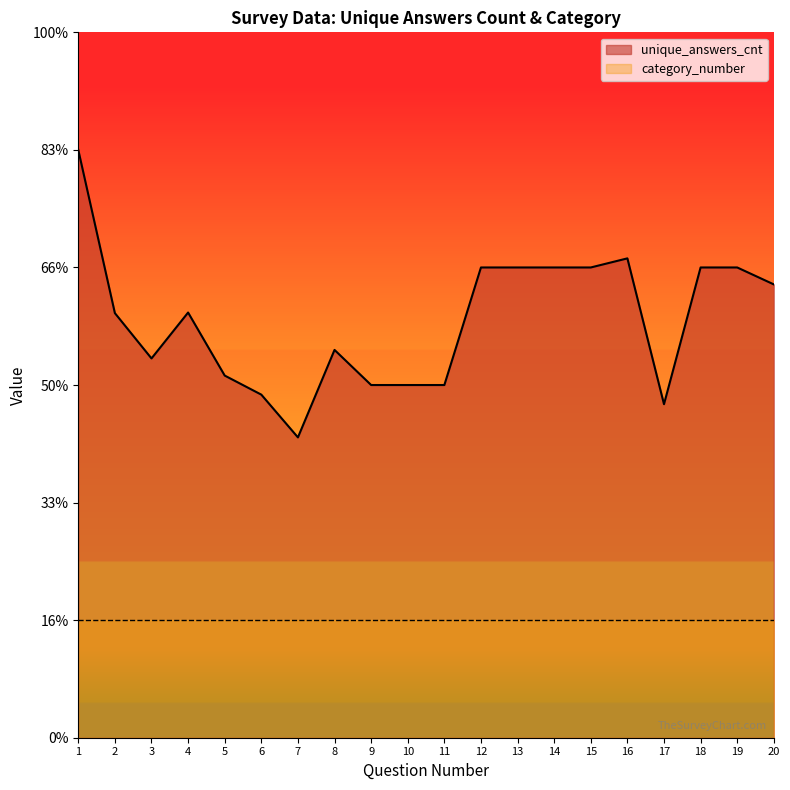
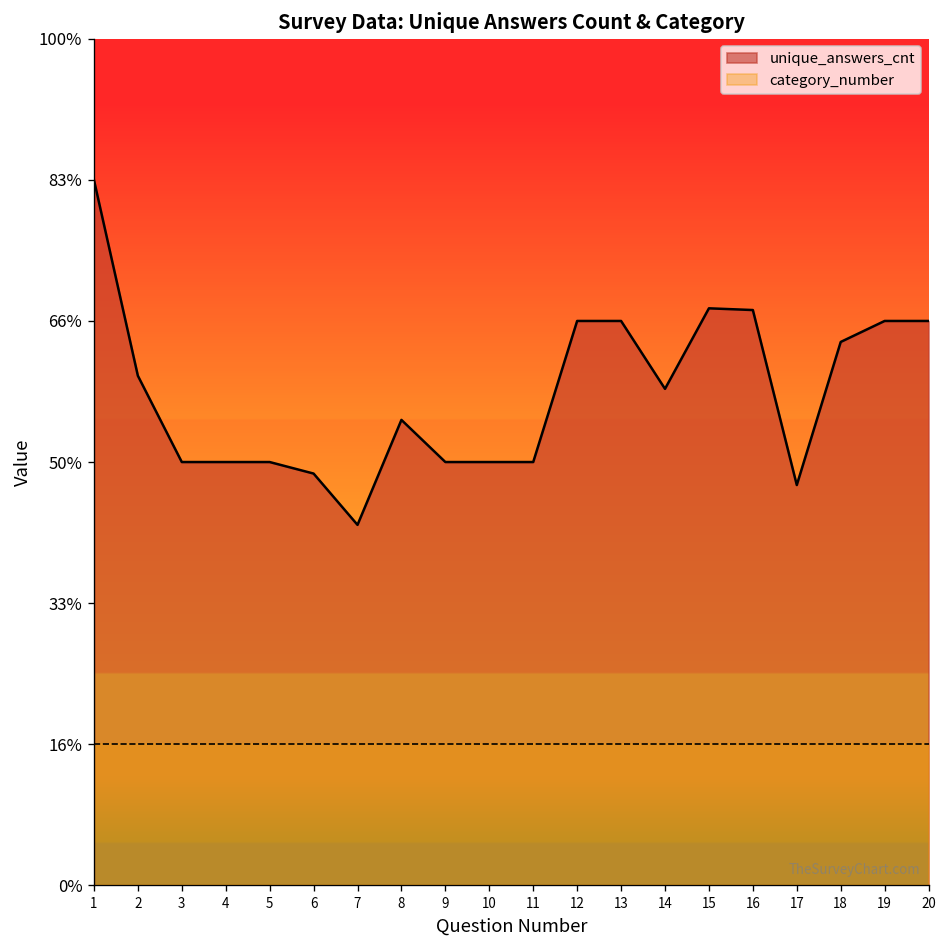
unique_answers_cnt, 3: 54% -> 50%
unique_answers_cnt, 4: 60% -> 50%
unique_answers_cnt, 5: 51% -> 50%
unique_answers_cnt, 14: 67% -> 59%
unique_answers_cnt, 15: 67% -> 68%
unique_answers_cnt, 18: 67% -> 64%
unique_answers_cnt, 20: 64% -> 67%
